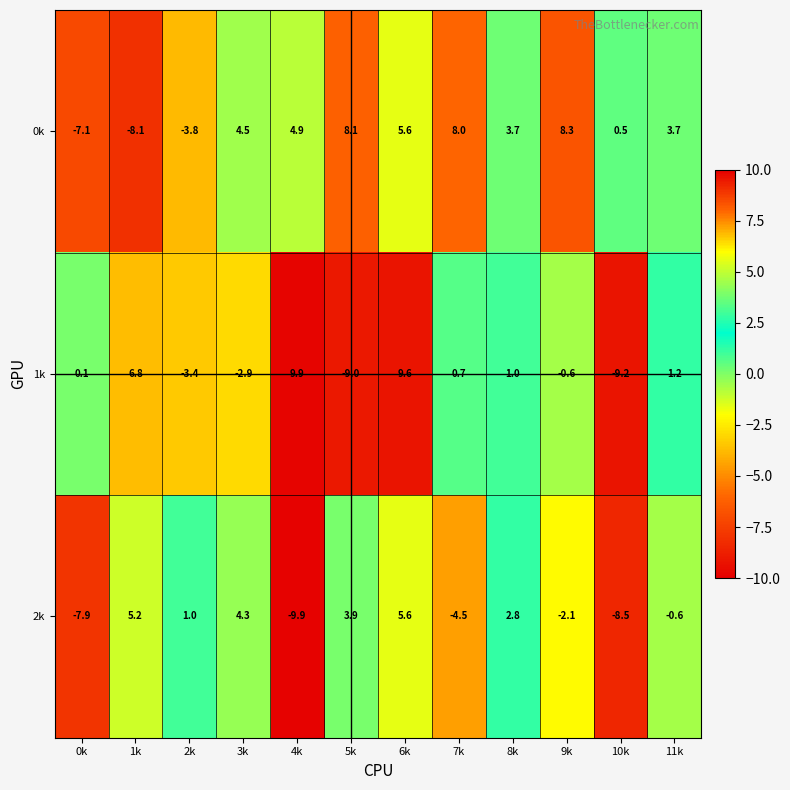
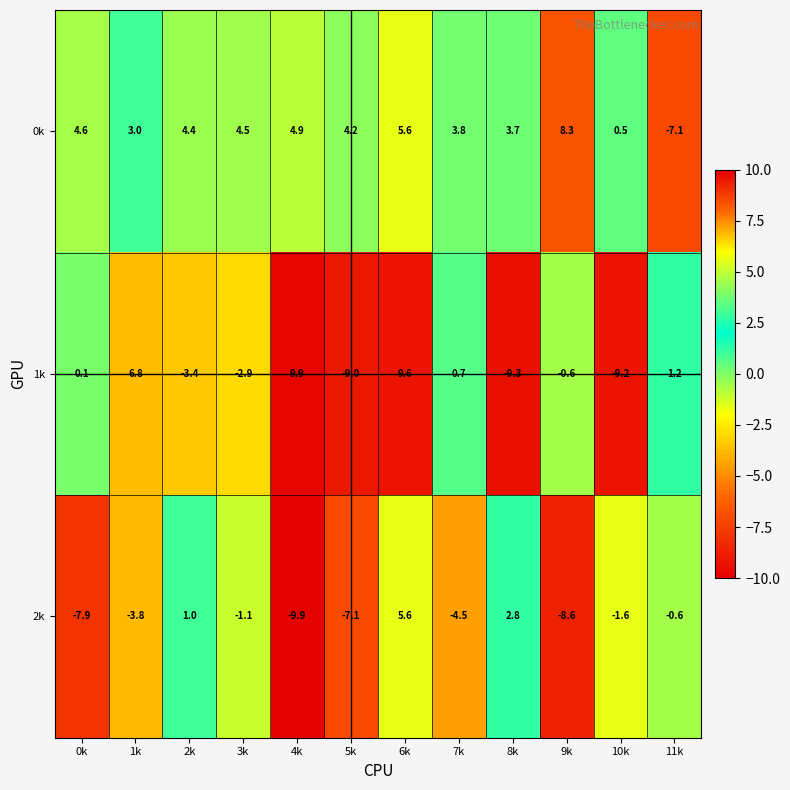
0k, 0k: -7.1 -> 4.6
0k, 1k: -8.1 -> 3.0
0k, 2k: -3.8 -> 4.4
0k, 5k: 8.1 -> 4.2
0k, 7k: 8.0 -> 3.8
0k, 11k: 3.7 -> -7.1
1k, 8k: 1.0 -> -9.3
2k, 1k: 5.2 -> -3.8
2k, 3k: 4.3 -> -1.1
2k, 5k: 3.9 -> -7.1
2k, 9k: -2.1 -> -8.6
2k, 10k: -8.5 -> -1.6
